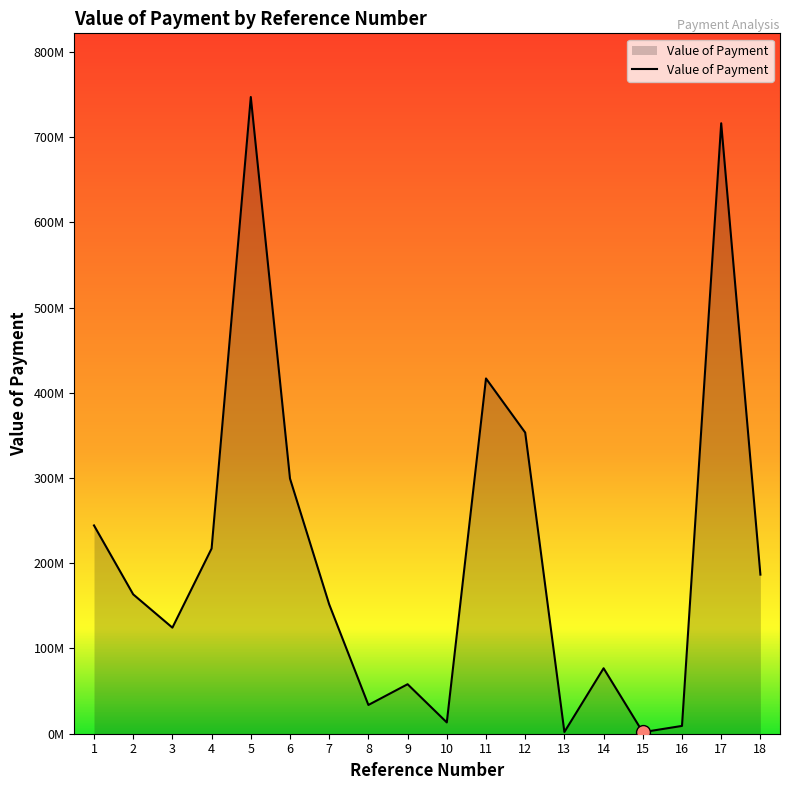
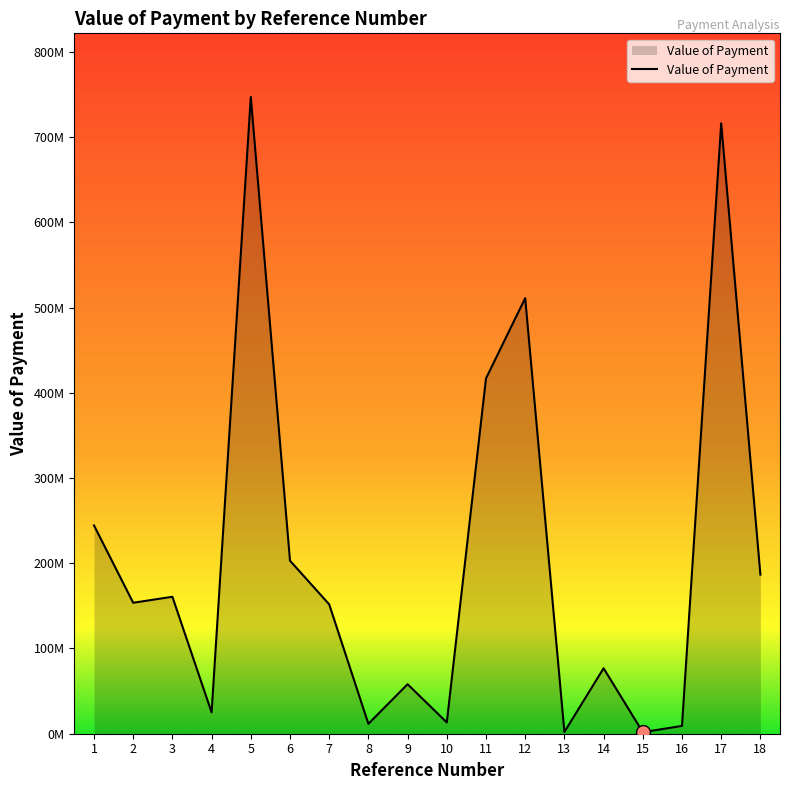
Value of Payment, 2: 160000000 -> 150000000
Value of Payment, 3: 120000000 -> 160000000
Value of Payment, 4: 220000000 -> 30000000
Value of Payment, 6: 300000000 -> 200000000
Value of Payment, 8: 30000000 -> 10000000
Value of Payment, 12: 350000000 -> 510000000
